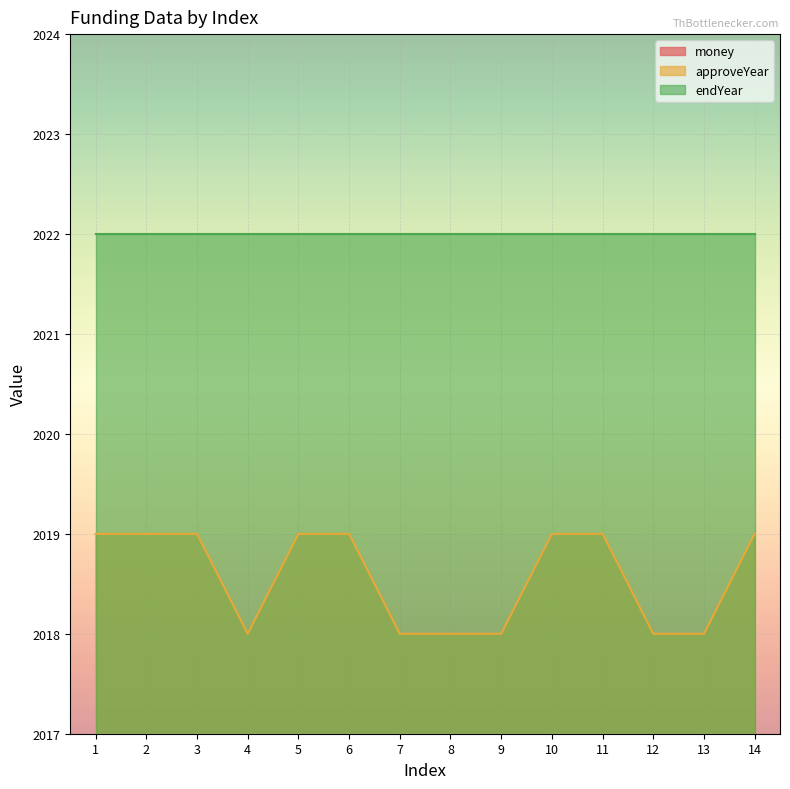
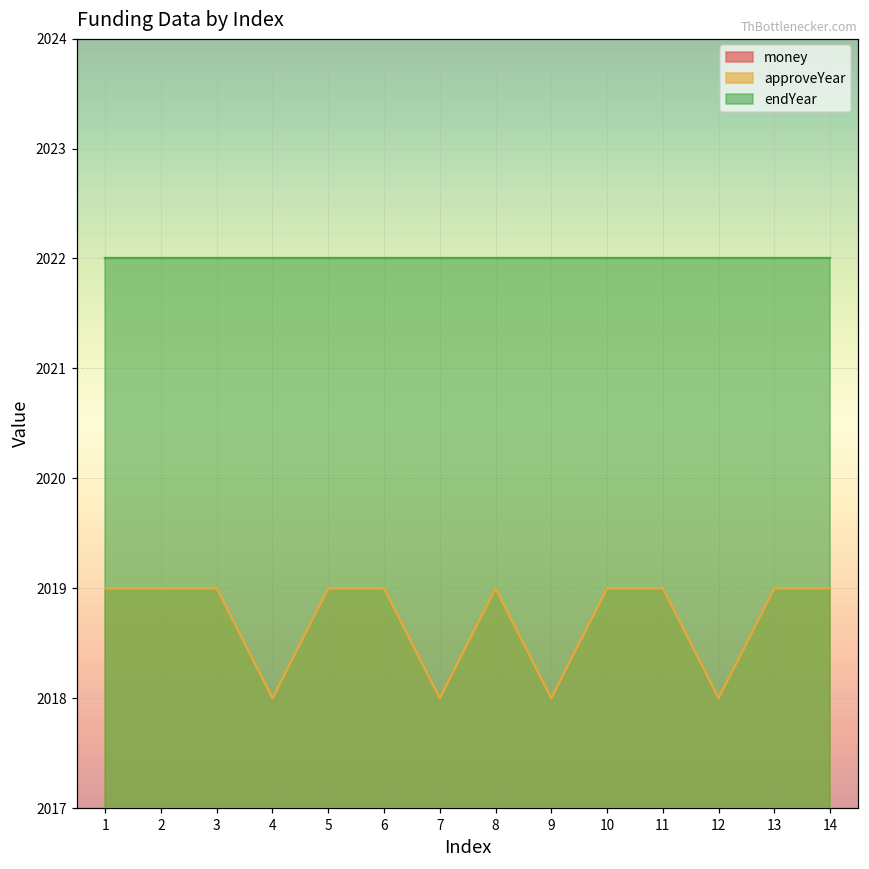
approveYear, 8: 2018 -> 2019
approveYear, 13: 2018 -> 2019
